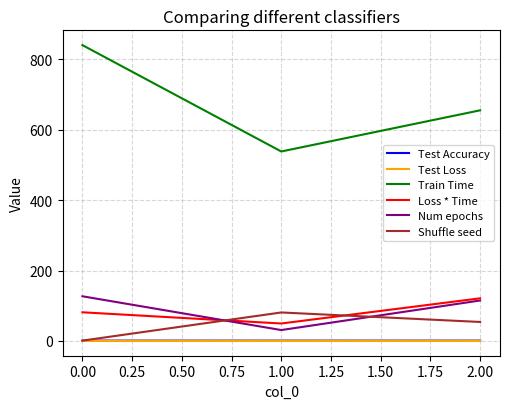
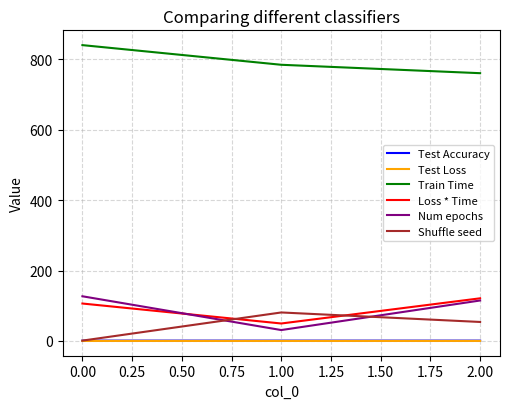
Loss * Time, 0.00: 80 -> 110
Train Time, 1.00: 540 -> 780
Train Time, 2.00: 660 -> 760
